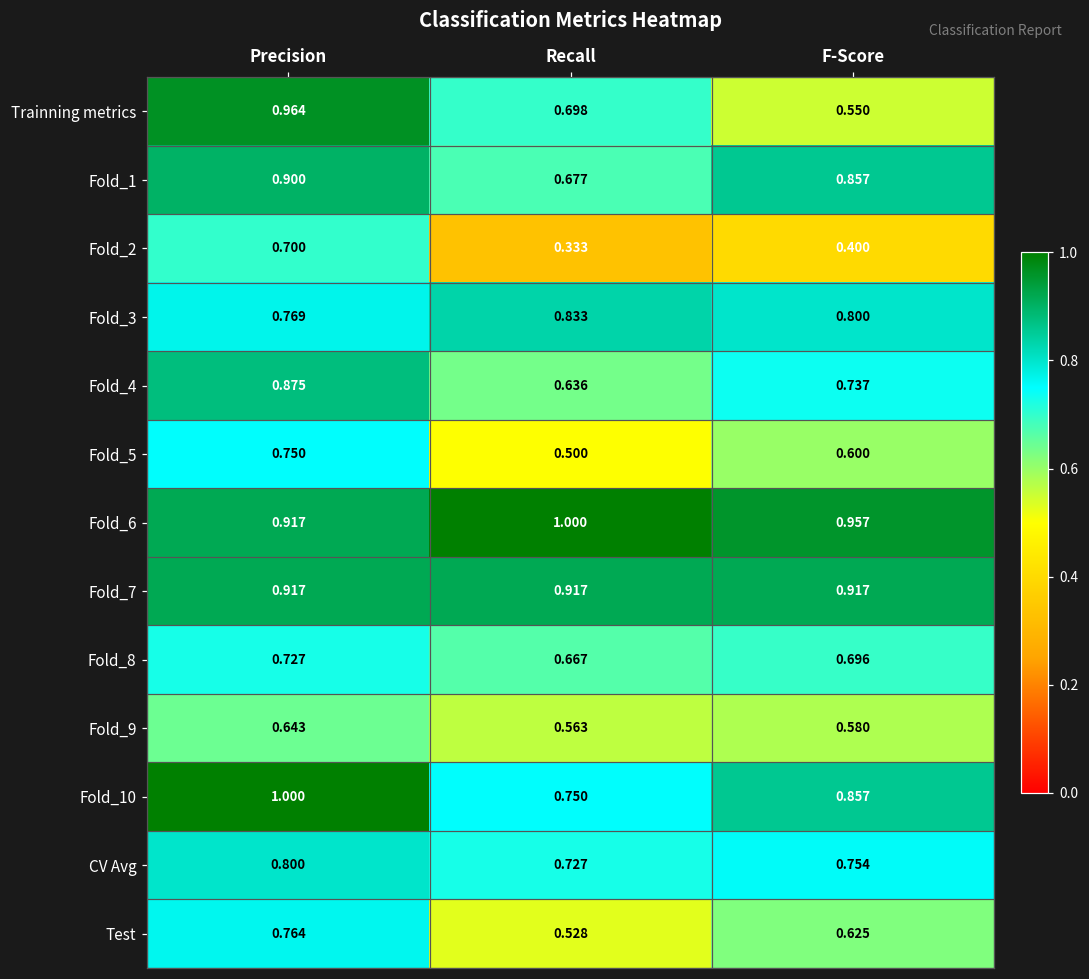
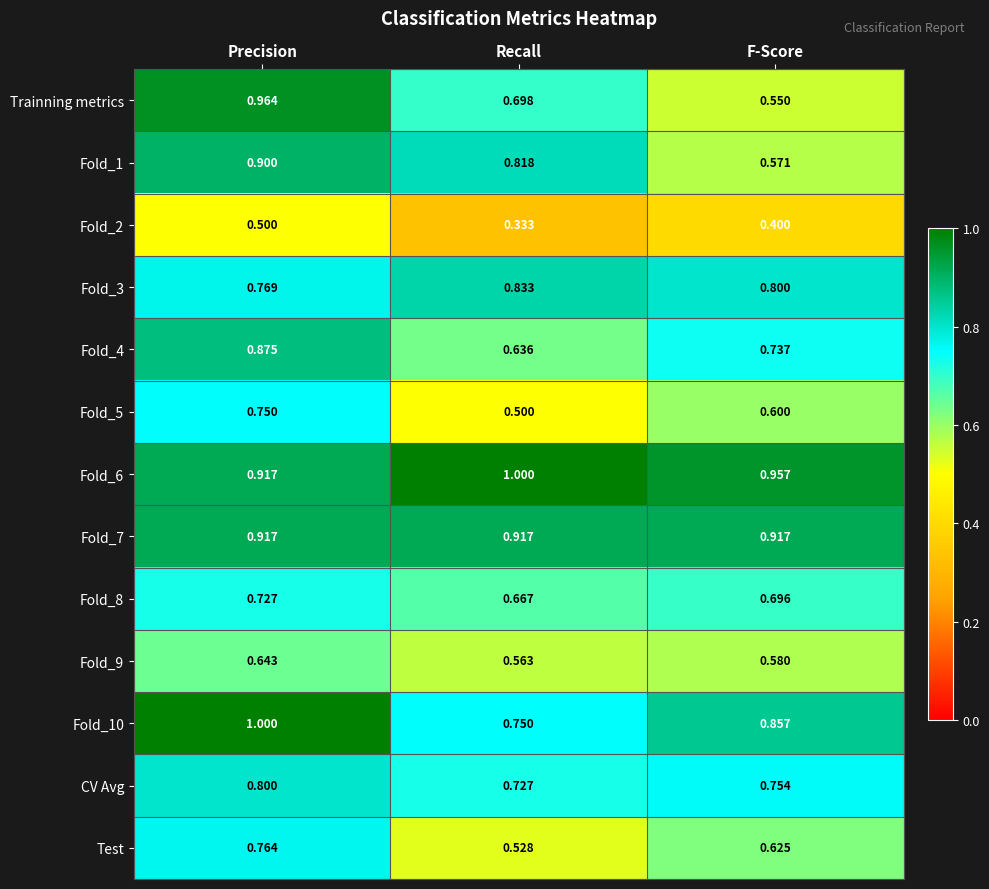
Fold_1, Recall: 0.677 -> 0.818
Fold_1, F-Score: 0.857 -> 0.571
Fold_2, Precision: 0.700 -> 0.500
